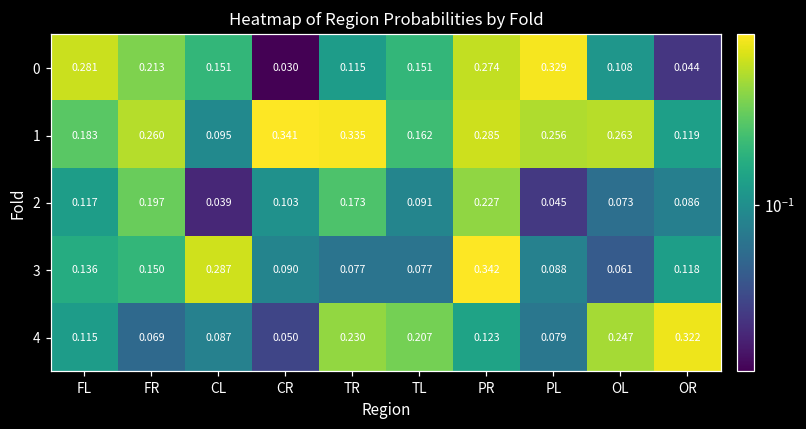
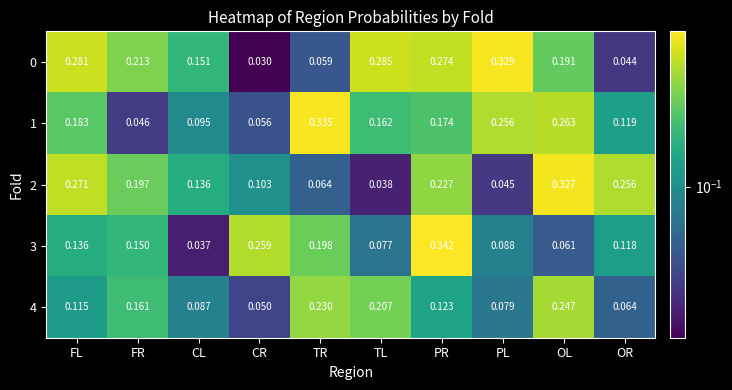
0, TR: 0.115 -> 0.059
0, TL: 0.151 -> 0.285
0, OL: 0.108 -> 0.191
1, FR: 0.260 -> 0.046
1, CR: 0.341 -> 0.056
1, PR: 0.285 -> 0.174
2, FL: 0.117 -> 0.271
2, CL: 0.039 -> 0.136
2, TR: 0.173 -> 0.064
2, TL: 0.091 -> 0.038
2, OL: 0.073 -> 0.327
2, OR: 0.086 -> 0.256
3, CL: 0.287 -> 0.037
3, CR: 0.090 -> 0.259
3, TR: 0.077 -> 0.198
4, FR: 0.069 -> 0.161
4, OR: 0.322 -> 0.064
